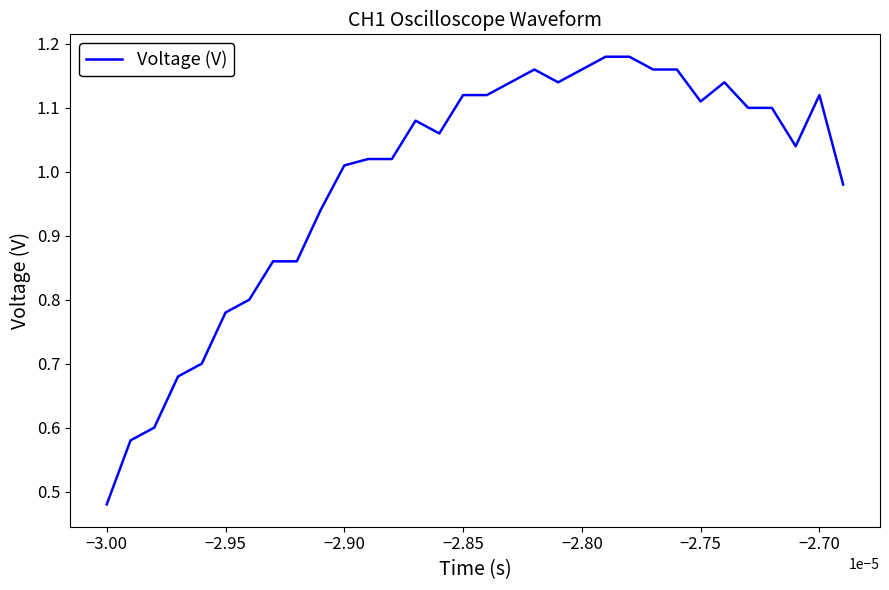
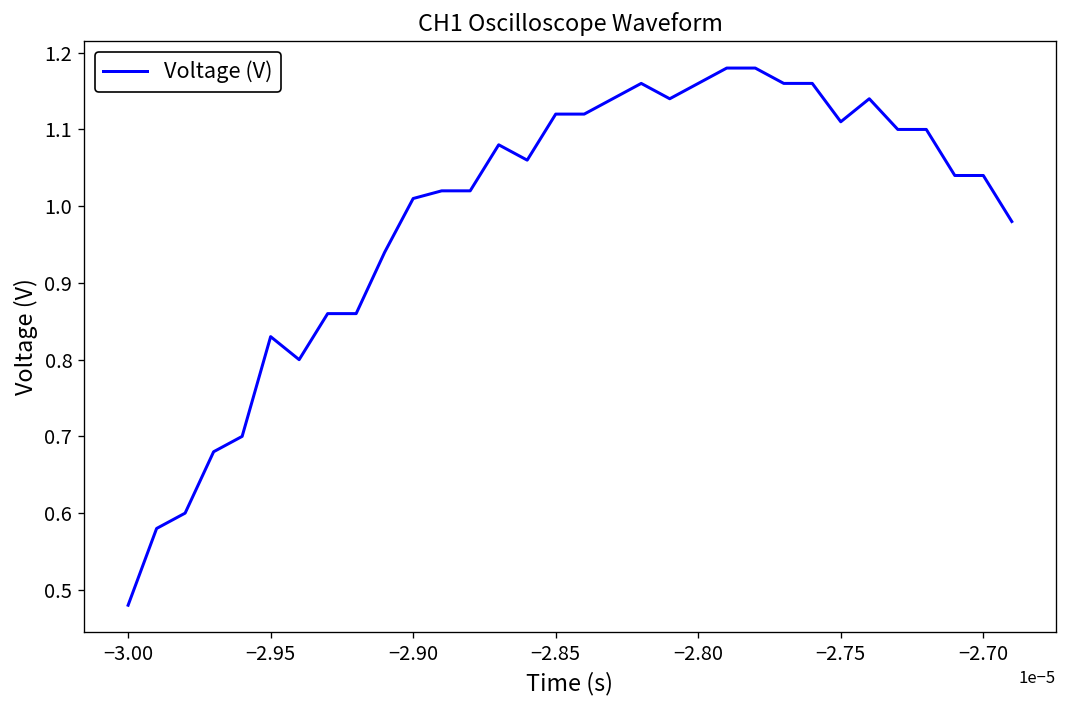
−2.95: 0.78 -> 0.83
−2.70: 1.12 -> 1.04
